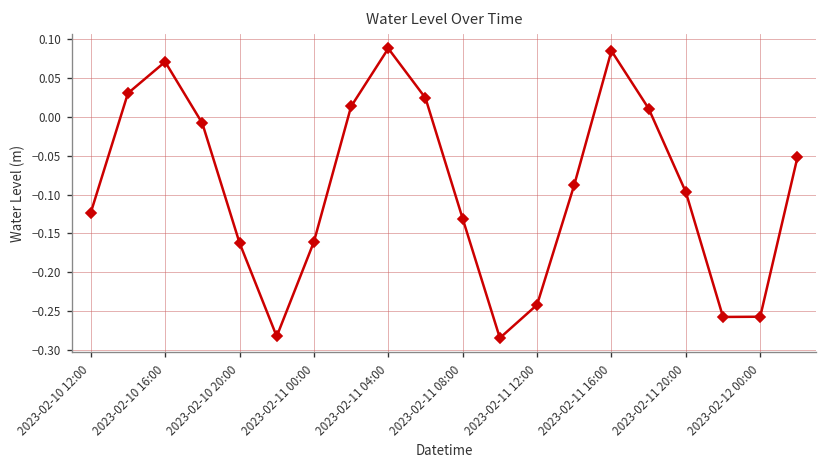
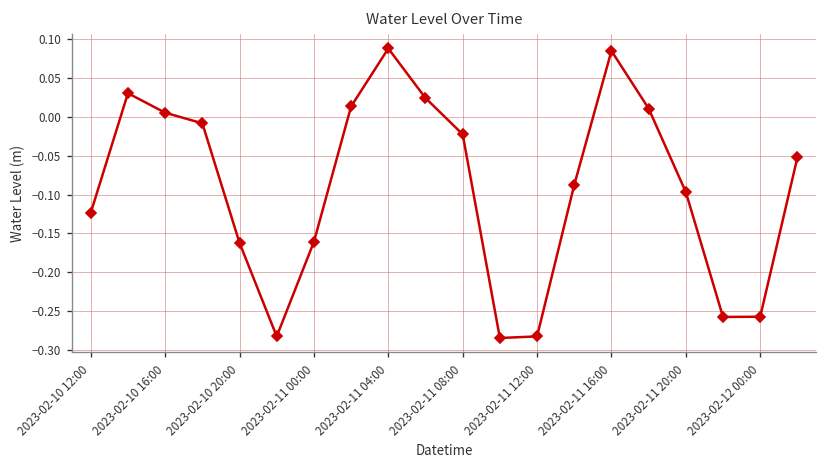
2023-02-10 16:00: 0.07 -> 0.01
2023-02-11 08:00: -0.13 -> -0.02
2023-02-11 12:00: -0.24 -> -0.28
